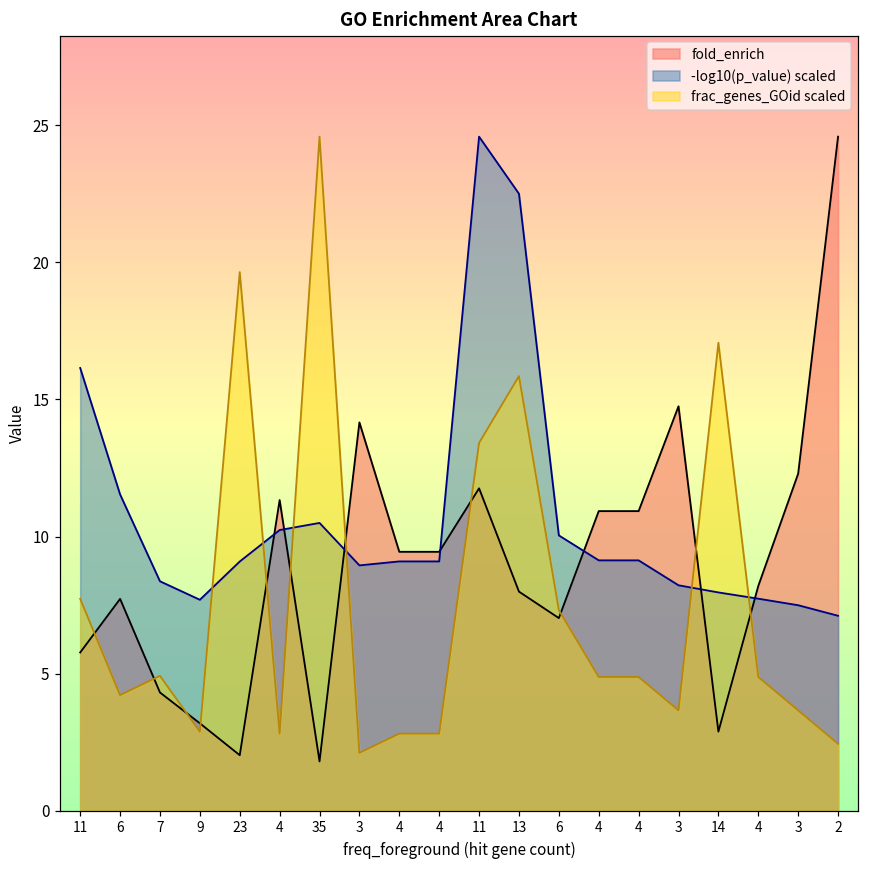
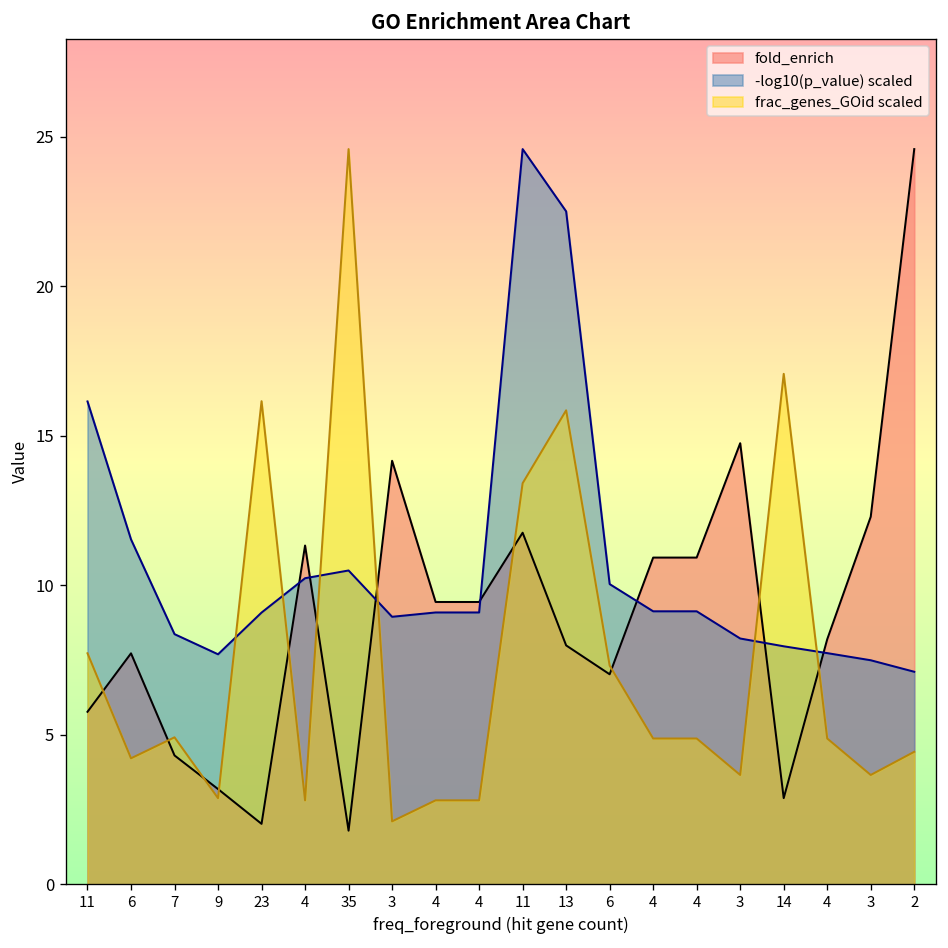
frac_genes_GOid scaled, 23: 19.6 -> 16.2
frac_genes_GOid scaled, 2: 2.4 -> 4.4
